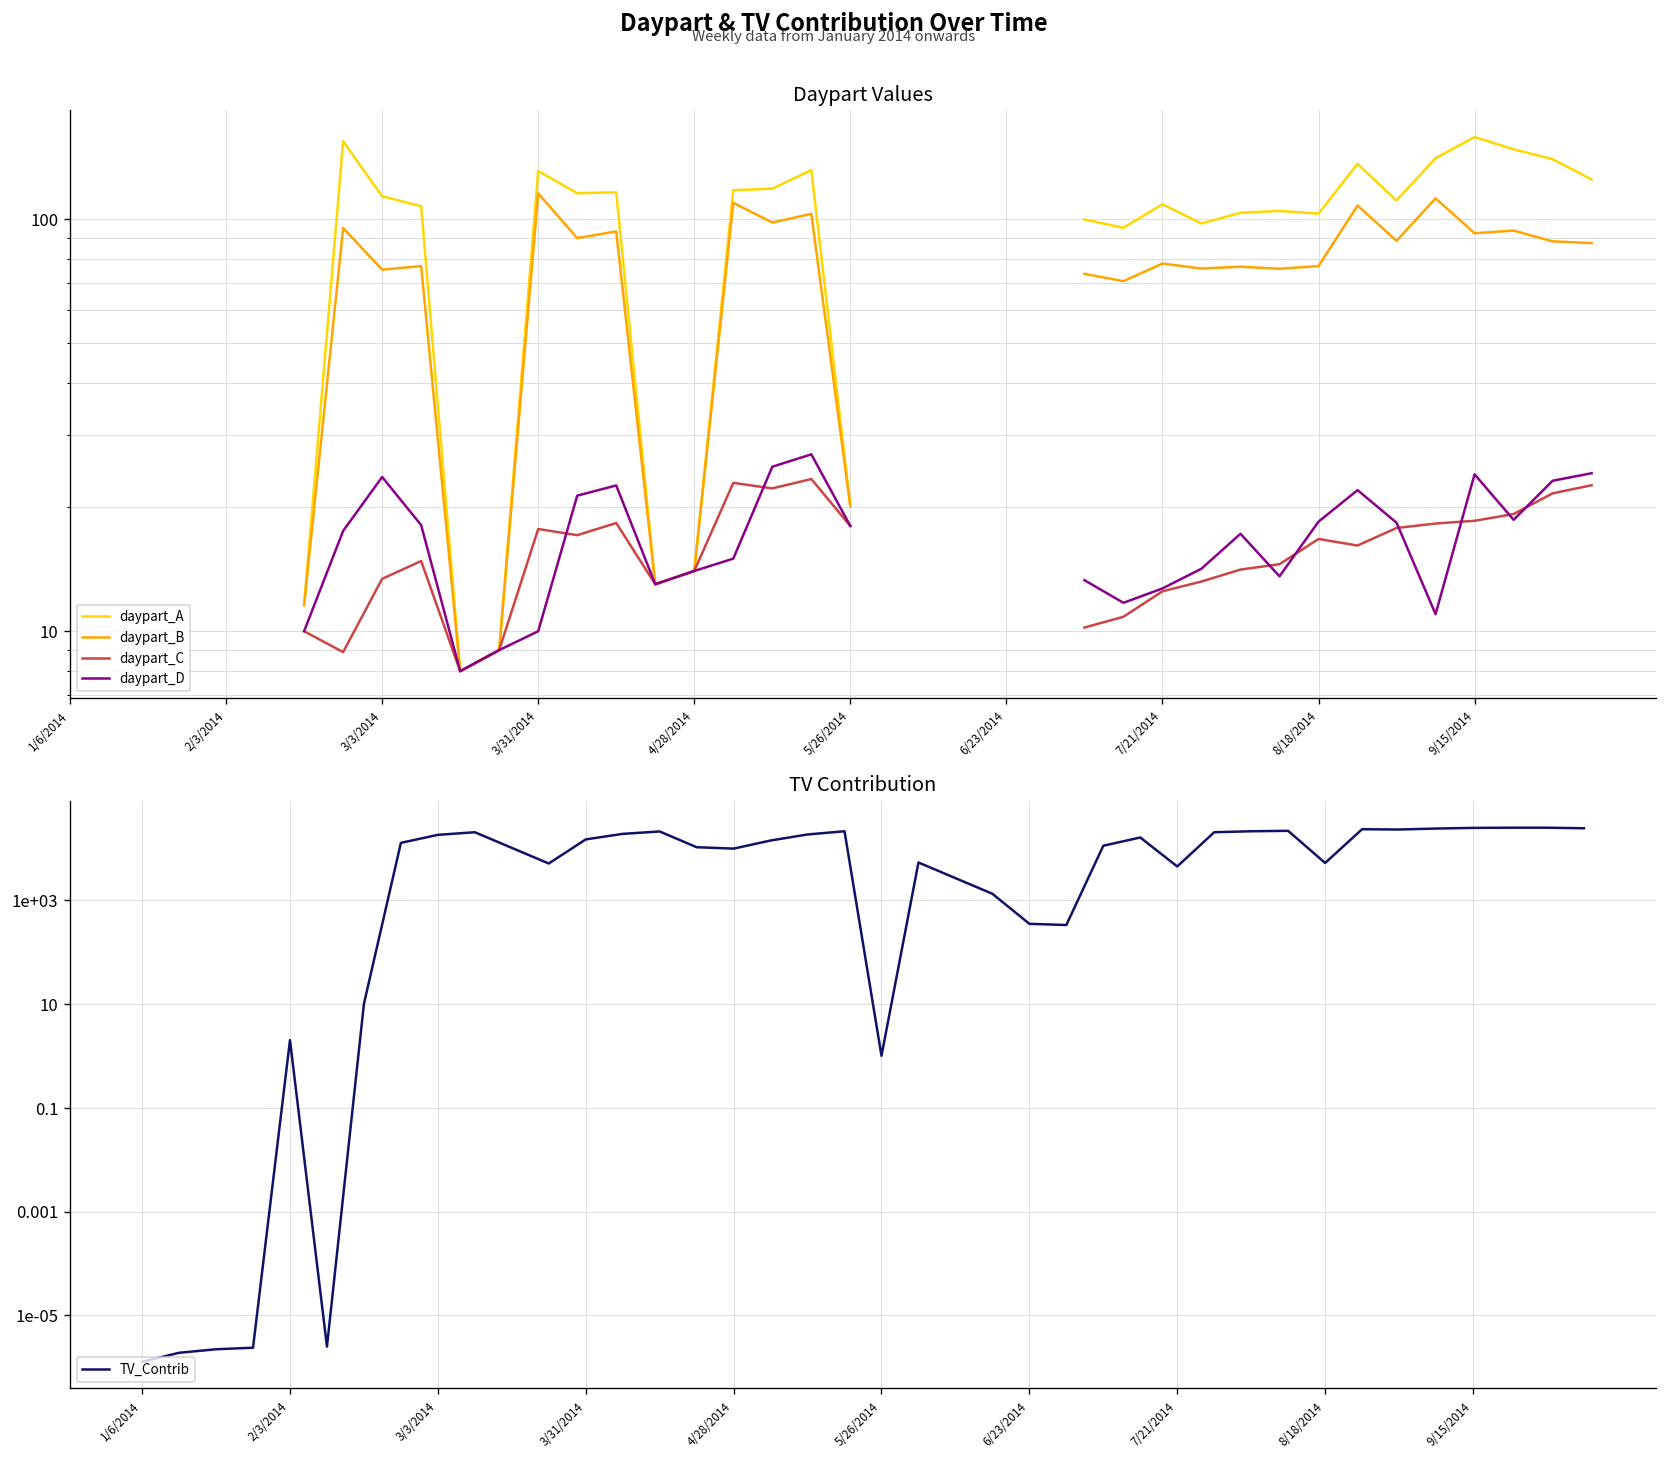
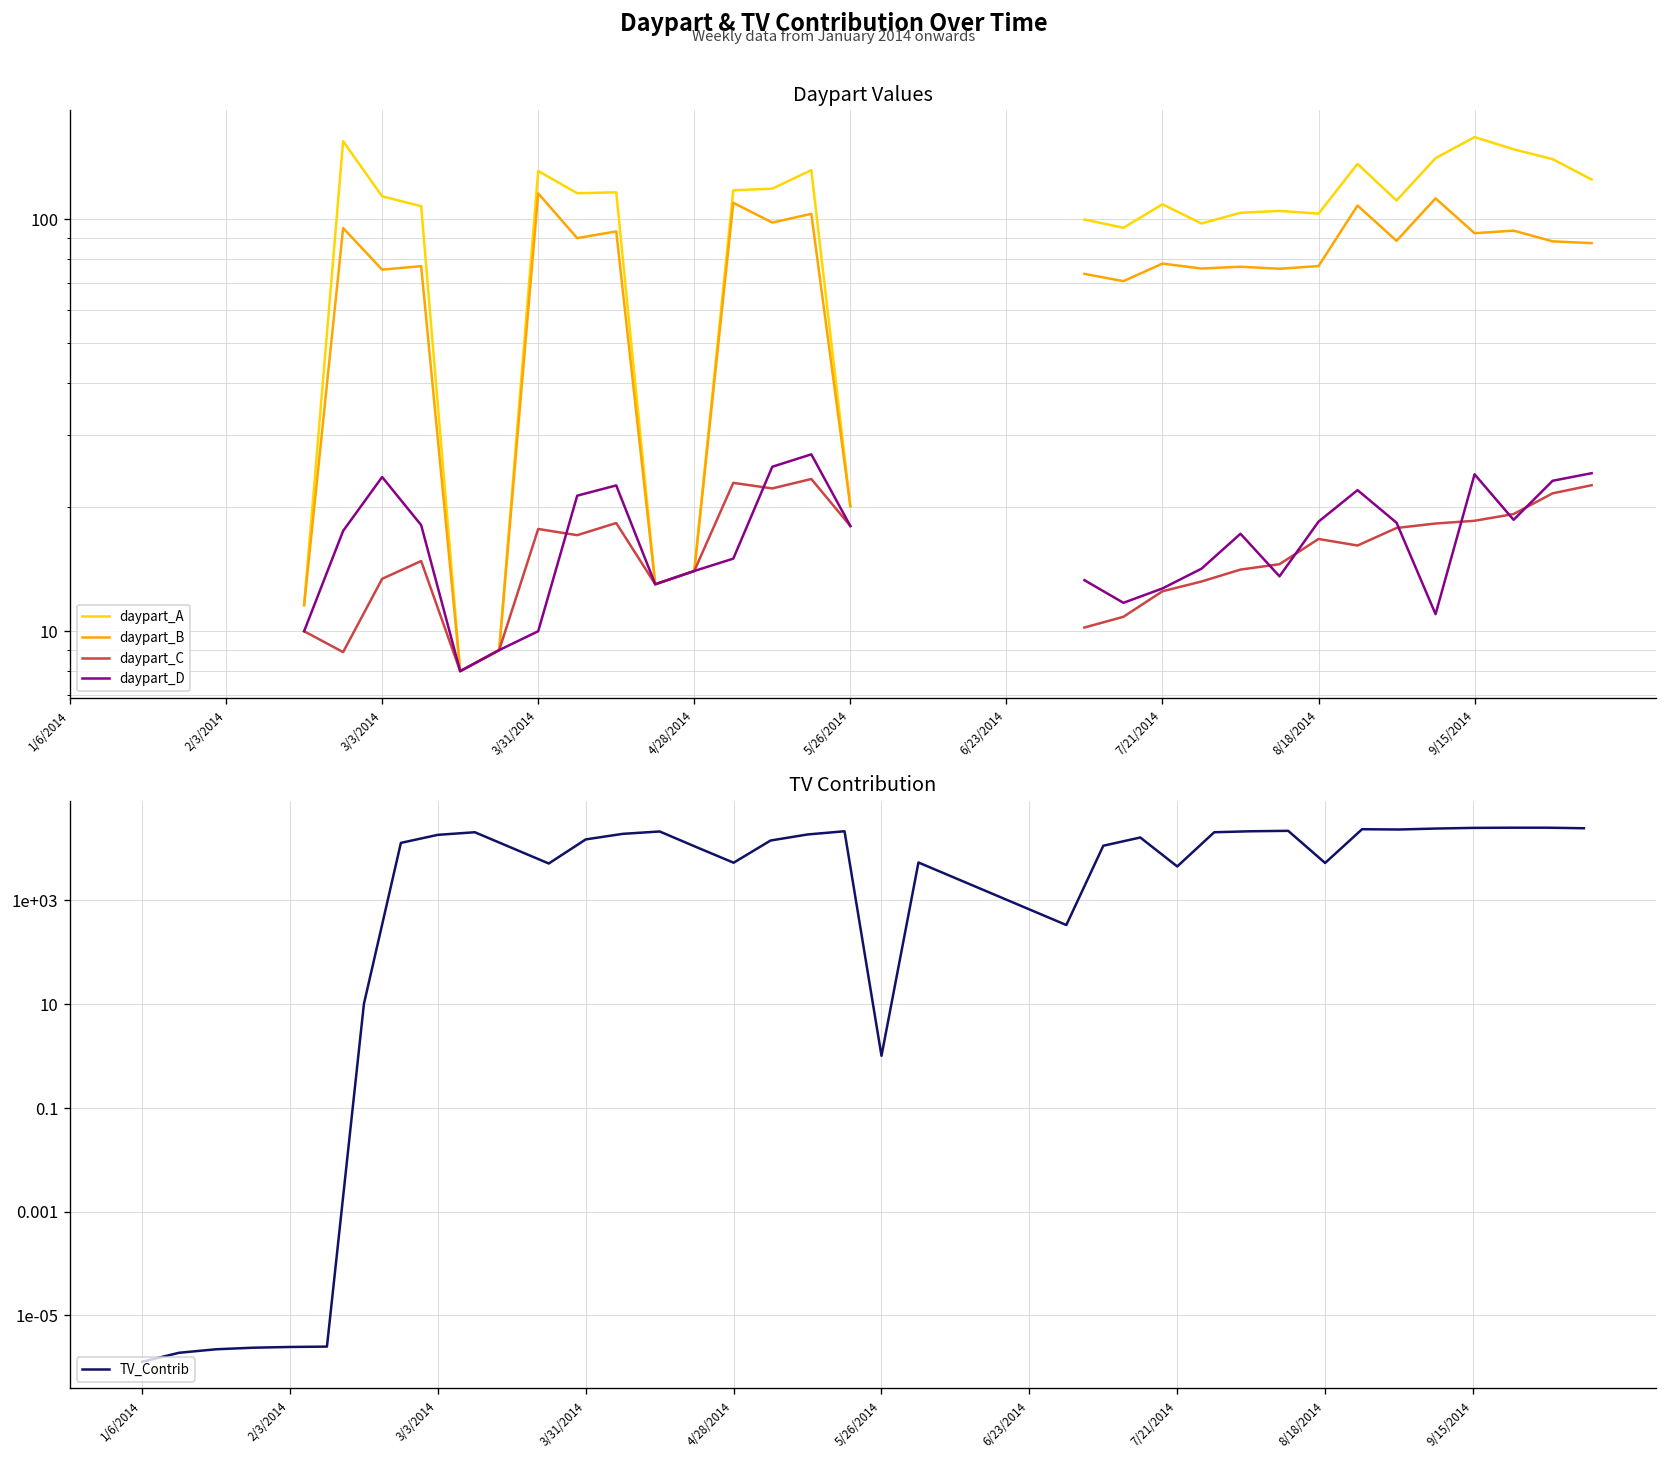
TV Contribution, 2/3/2014: 2 -> 0
TV Contribution, 4/28/2014: 10000 -> 5000
TV Contribution, 6/23/2014: 300 -> 700
